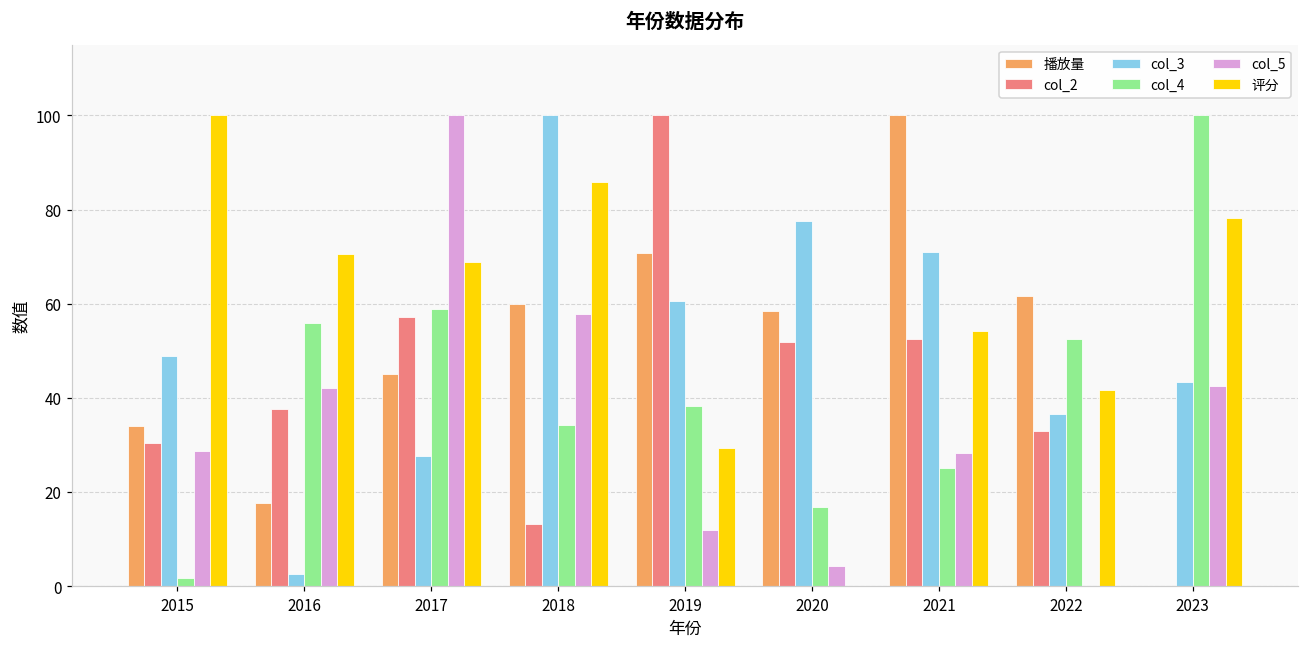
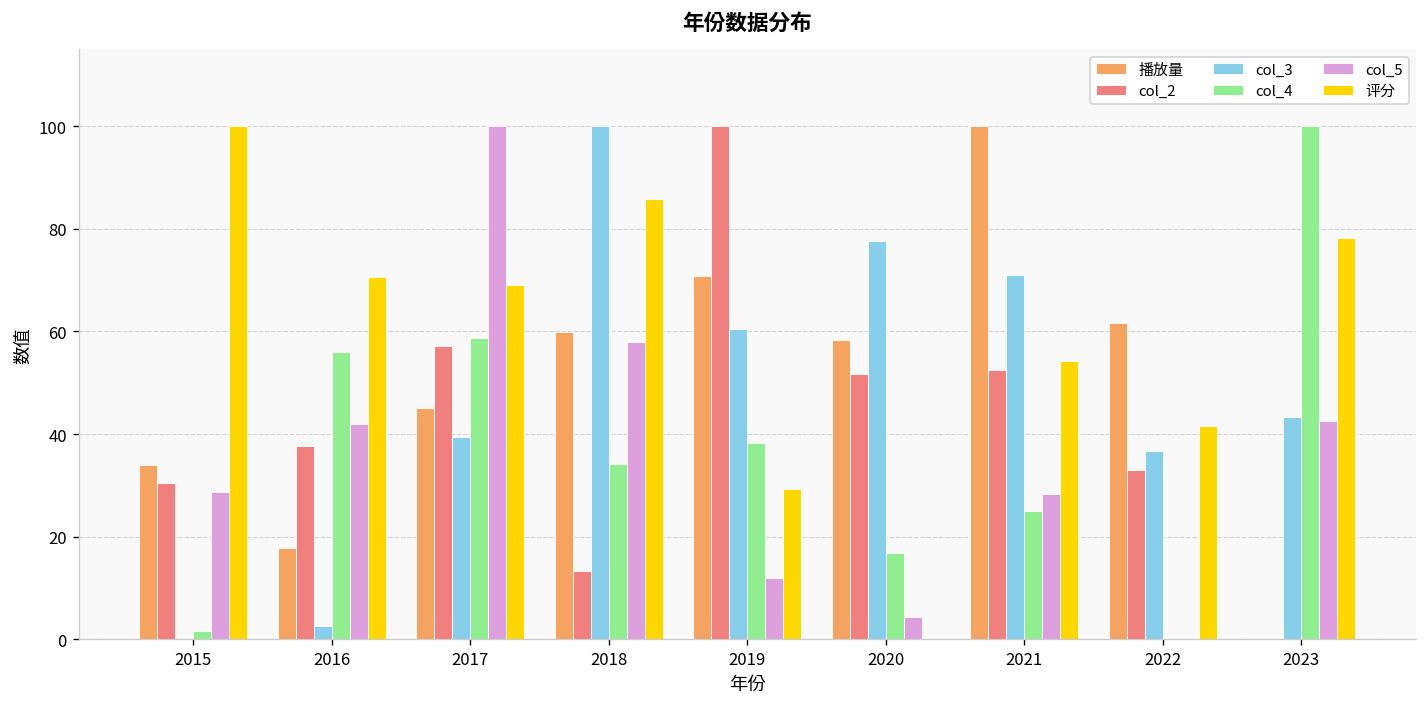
col_3, 2015: 49 -> 0
col_3, 2017: 28 -> 39
col_4, 2022: 53 -> 0
